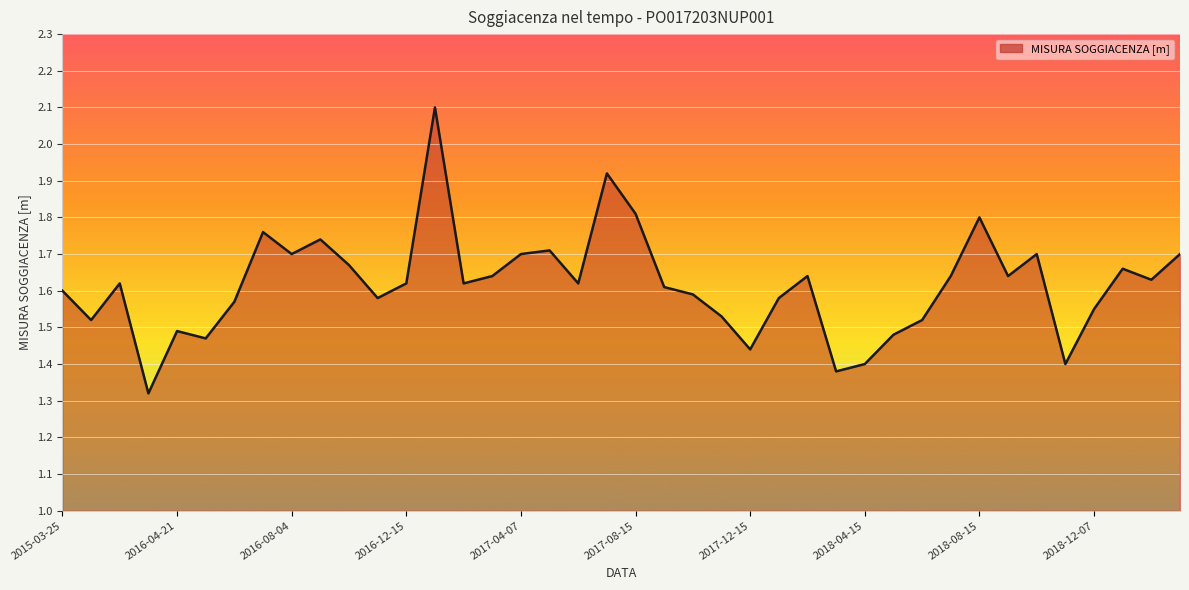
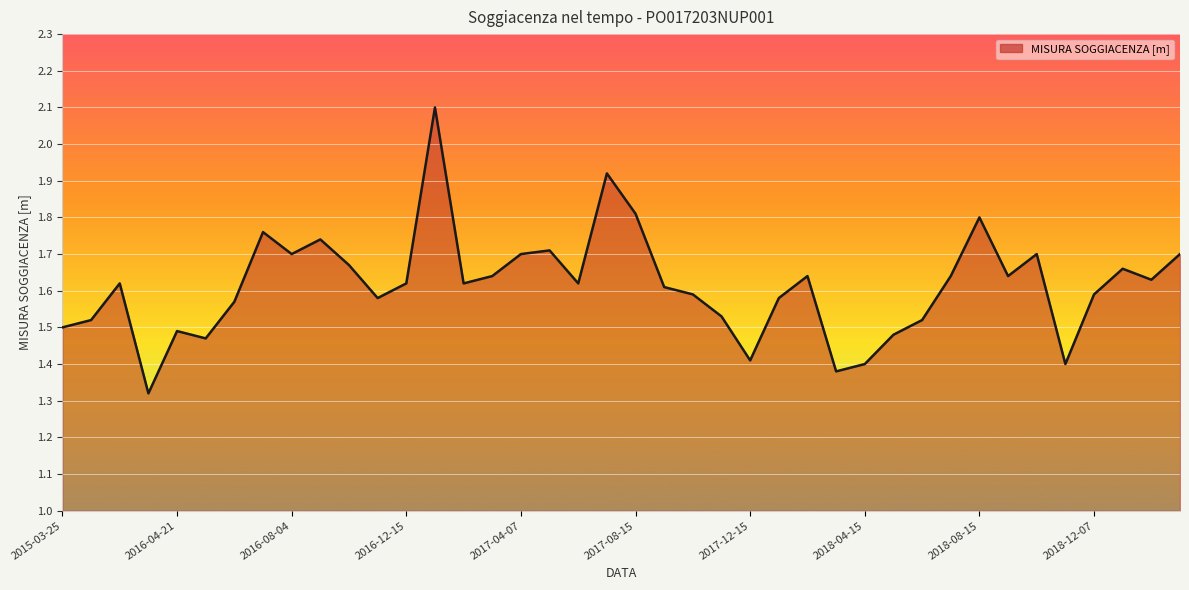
2015-03-25: 1.6 -> 1.5
2017-12-15: 1.44 -> 1.41
2018-12-07: 1.55 -> 1.59
